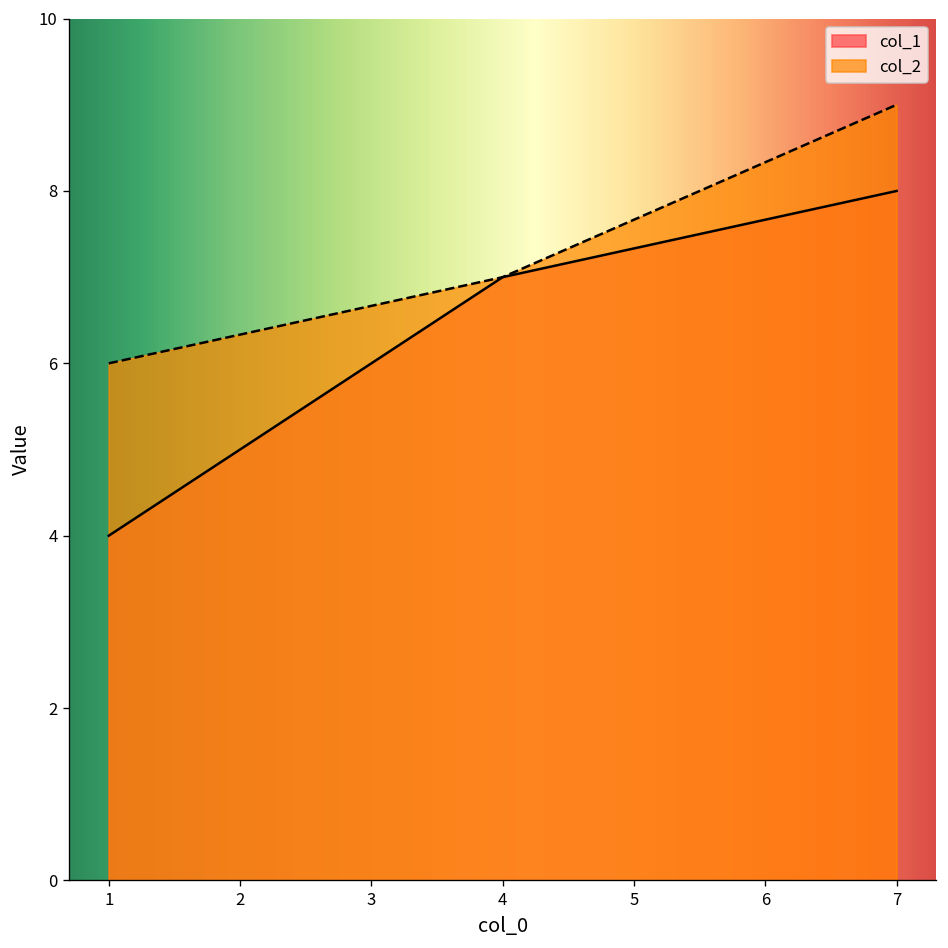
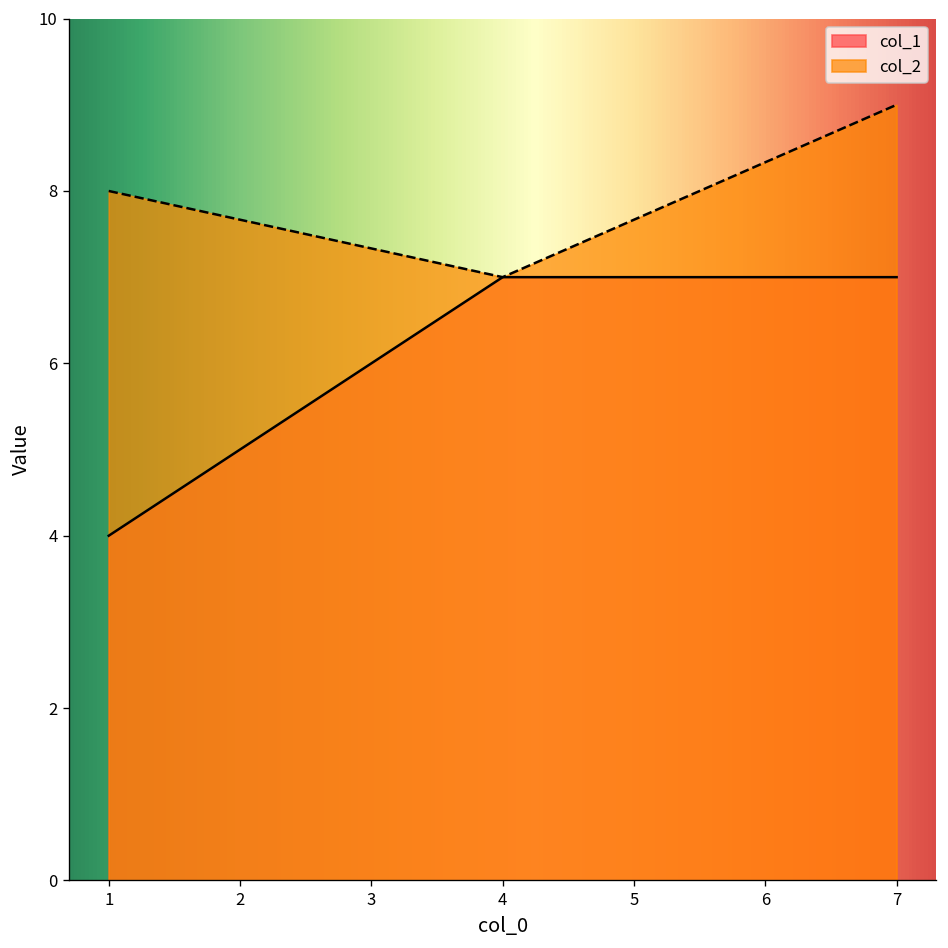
col_2, 1: 6 -> 8
col_1, 7: 8 -> 7
